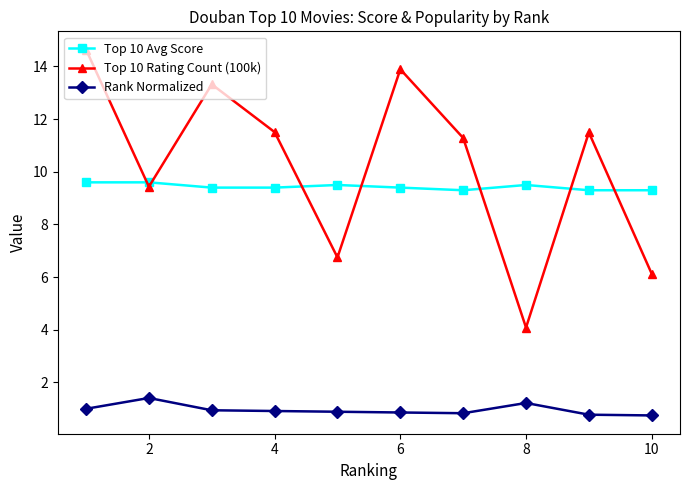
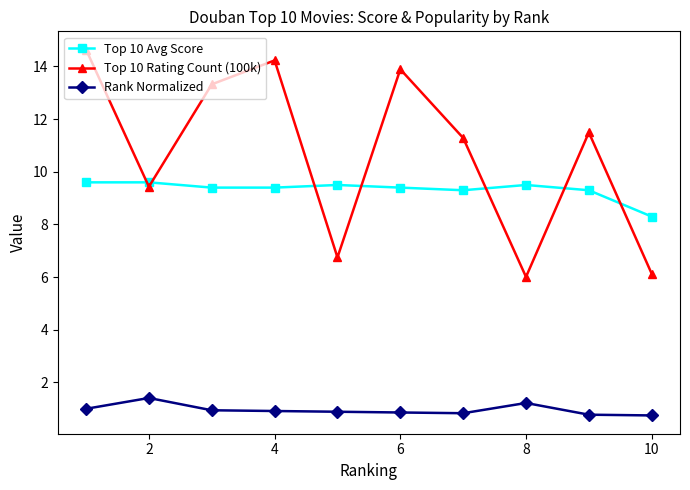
Top 10 Rating Count (100k), 4: 11.5 -> 14.2
Top 10 Rating Count (100k), 8: 4.1 -> 6.0
Top 10 Avg Score, 10: 9.3 -> 8.3
